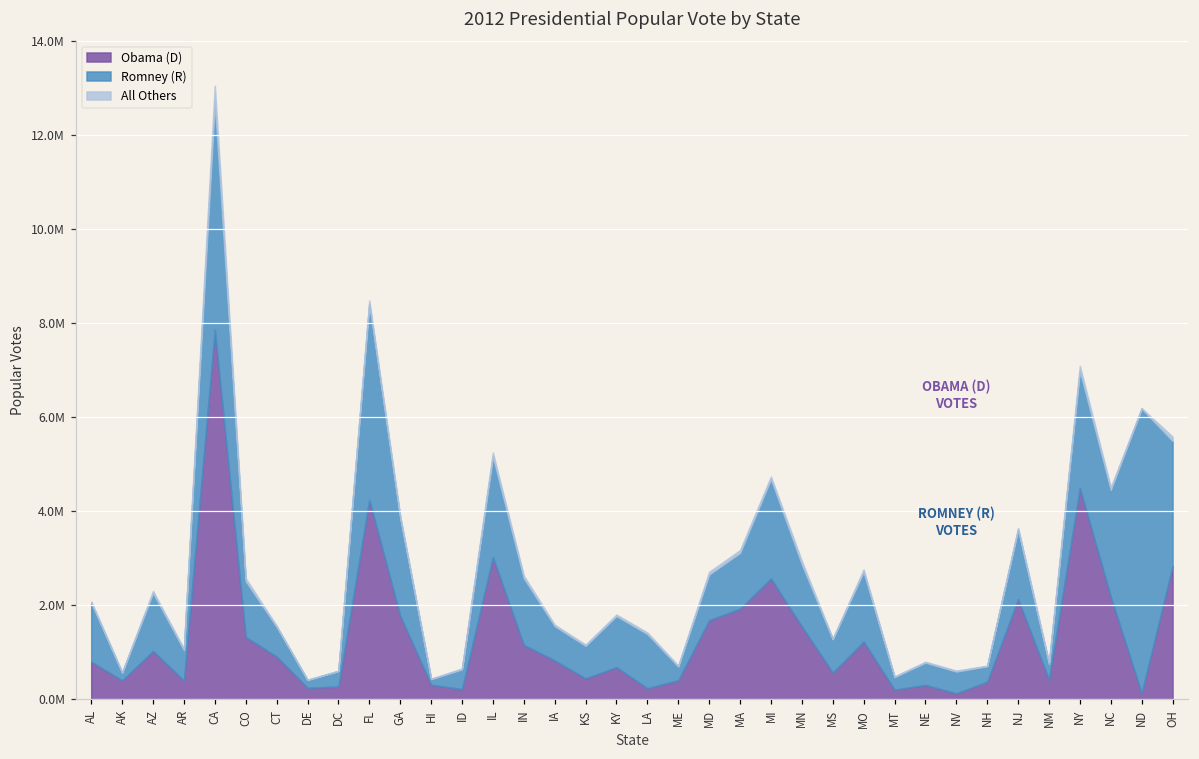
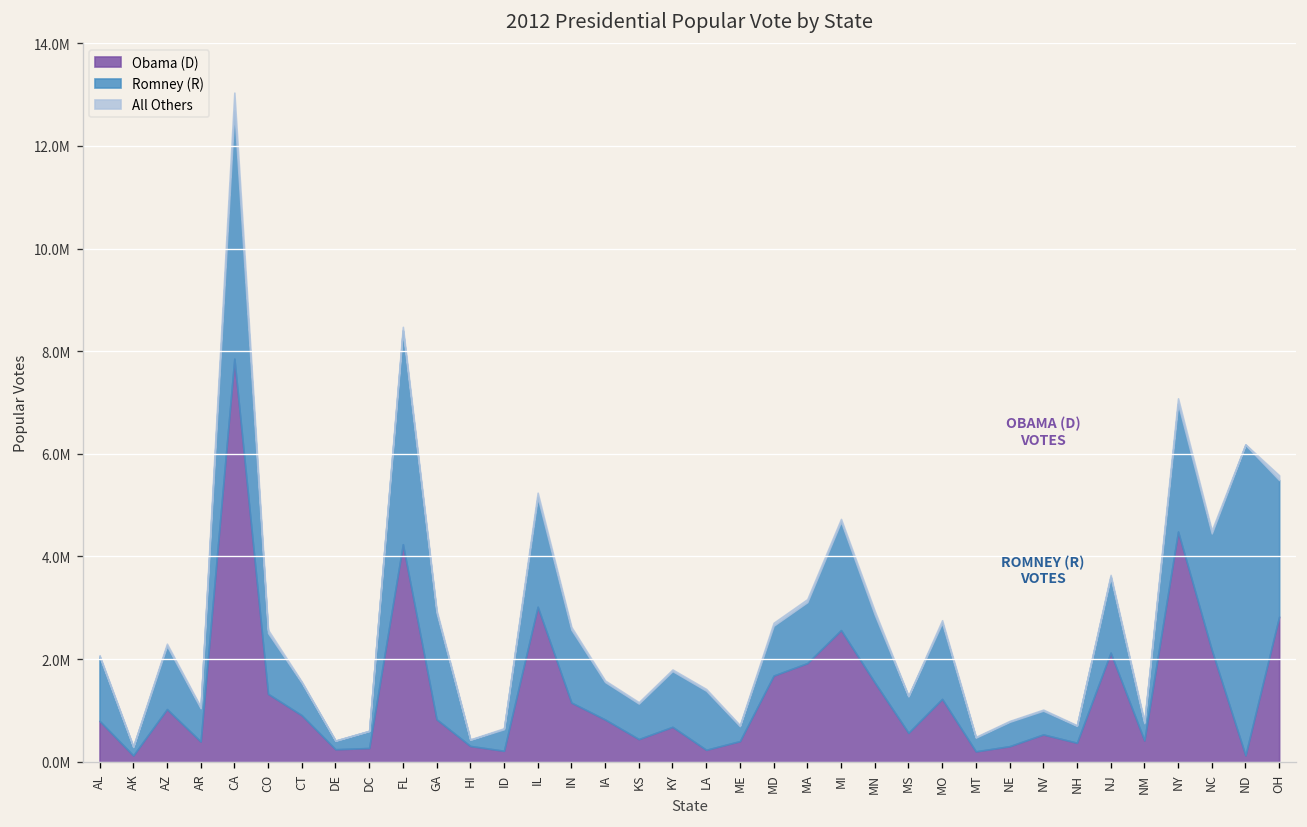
Obama (D), AK: 400000 -> 100000
Obama (D), GA: 1800000 -> 800000
Obama (D), NV: 100000 -> 500000
